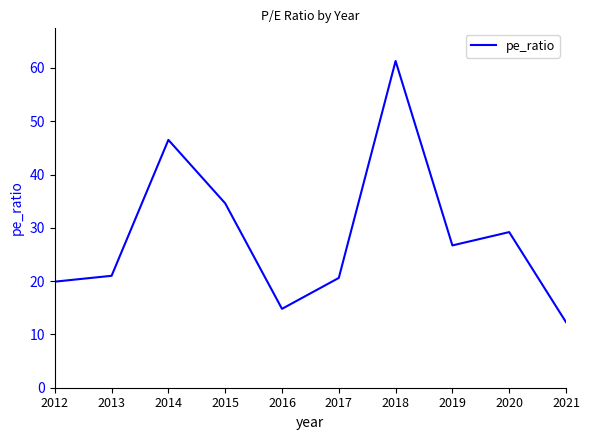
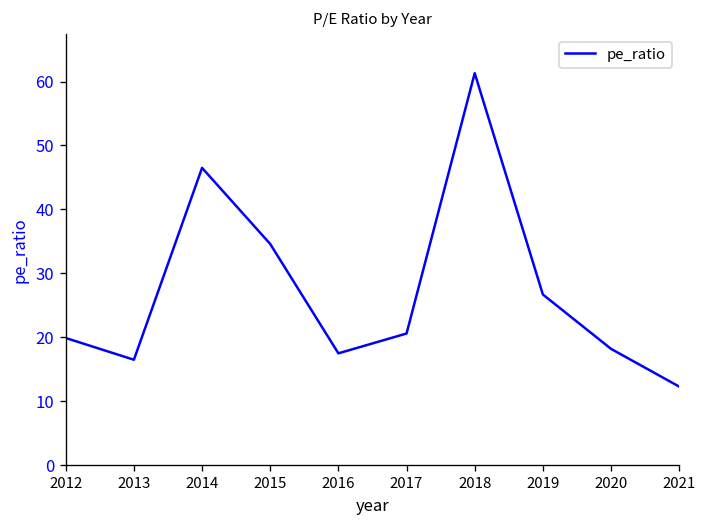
2013: 21 -> 17
2016: 15 -> 18
2020: 29 -> 18
